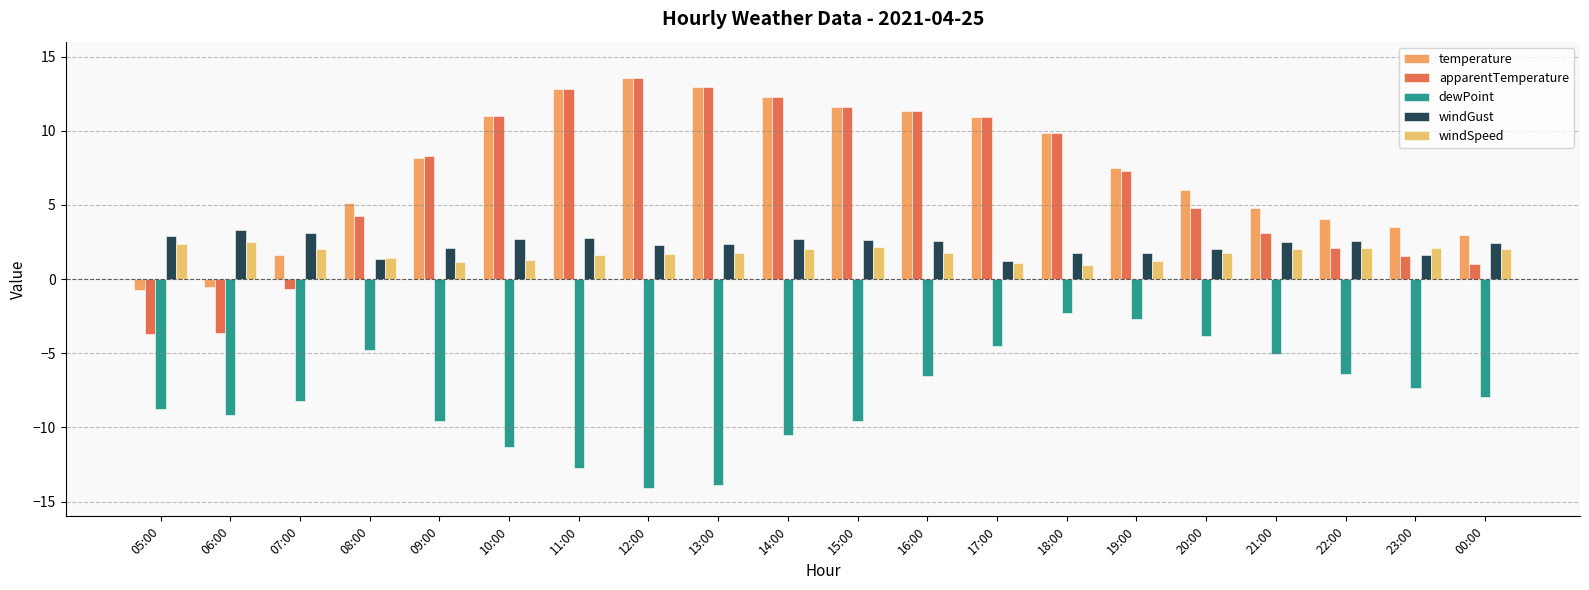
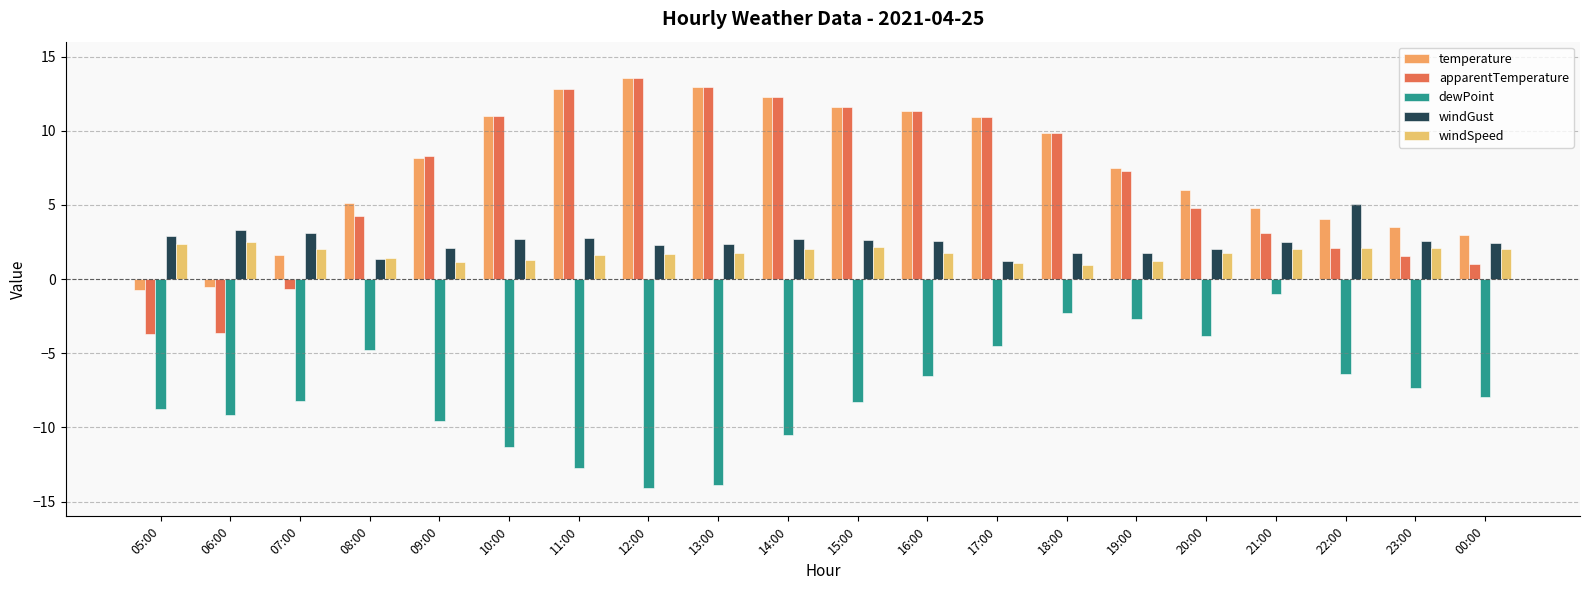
dewPoint, 15:00: -9.6 -> -8.3
dewPoint, 21:00: -5.1 -> -1.0
windGust, 22:00: 2.6 -> 5.1
windGust, 23:00: 1.7 -> 2.6
